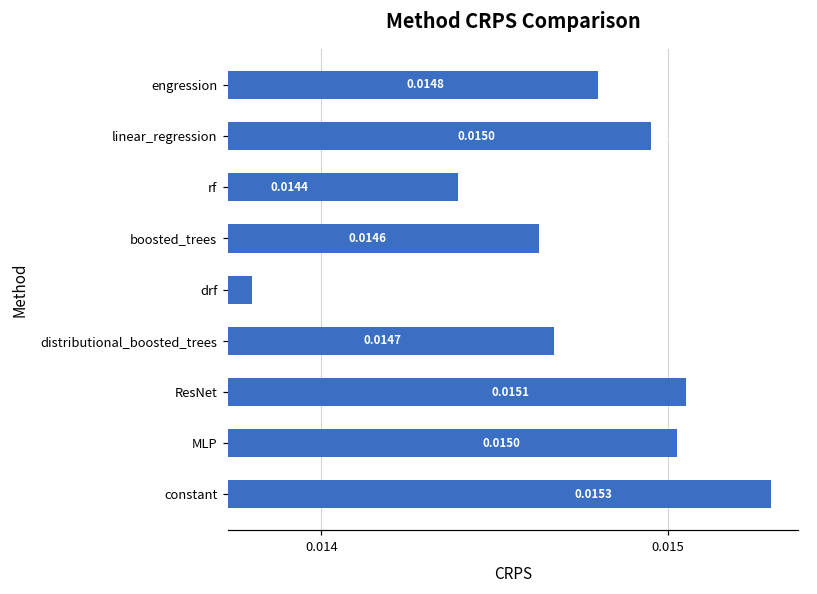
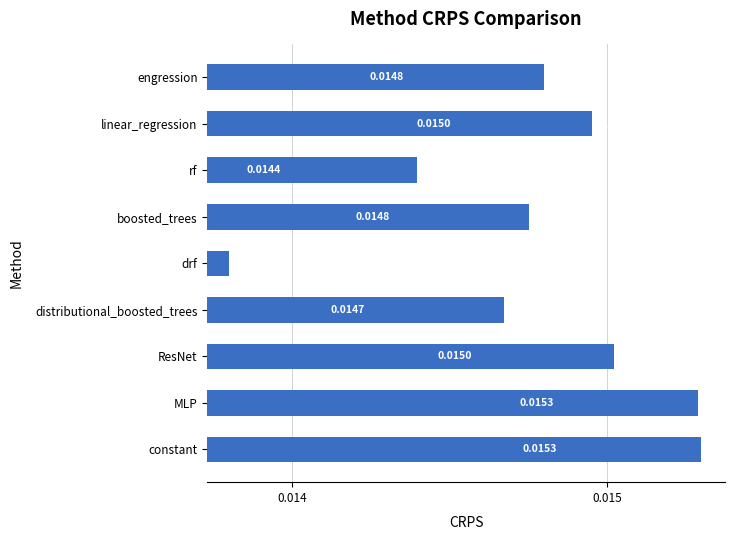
boosted_trees: 0.0146 -> 0.0148
ResNet: 0.0151 -> 0.0150
MLP: 0.0150 -> 0.0153
